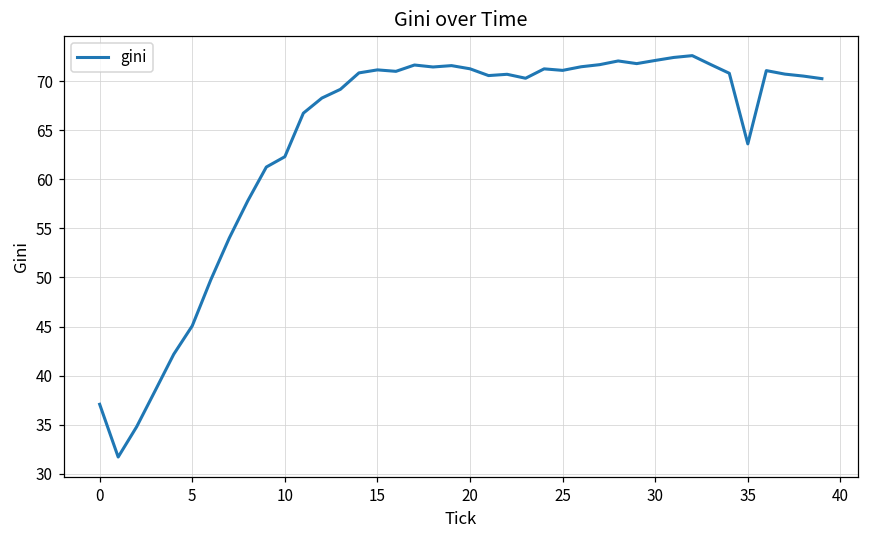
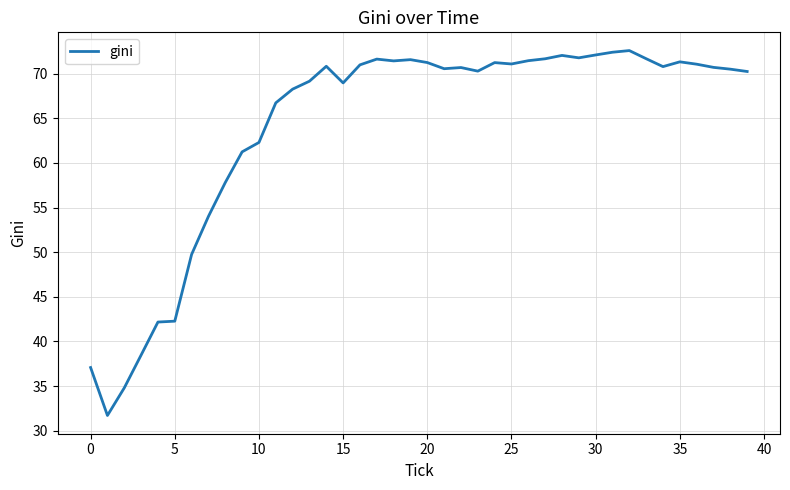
5: 45 -> 42
15: 71 -> 69
35: 64 -> 71
